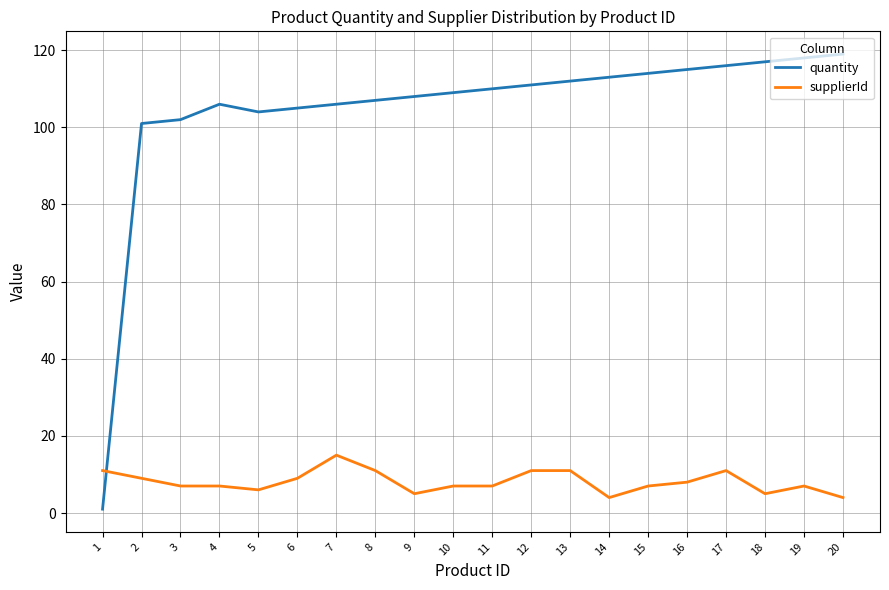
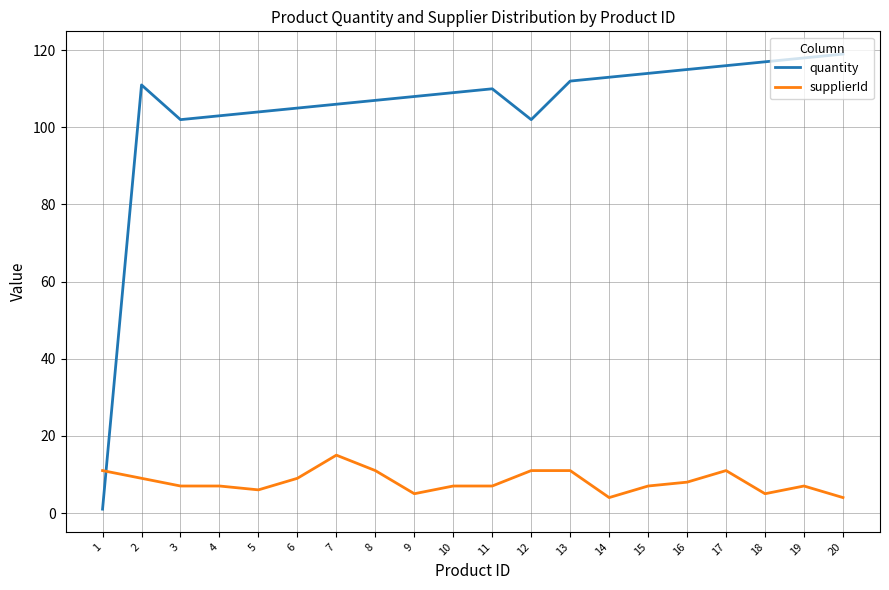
quantity, 2: 101 -> 111
quantity, 4: 106 -> 103
quantity, 12: 111 -> 102
